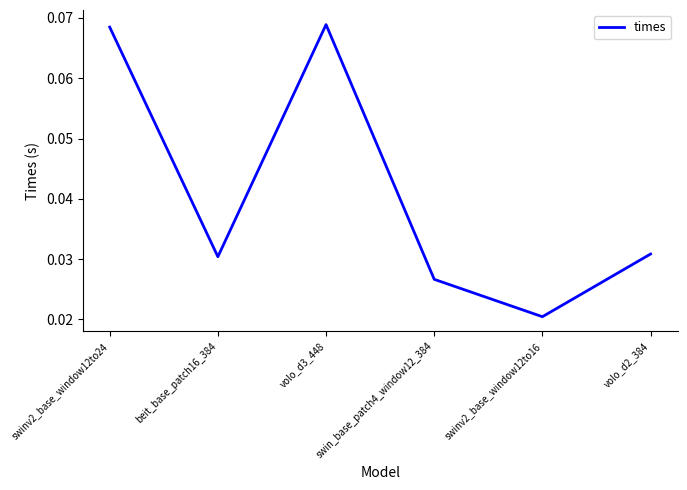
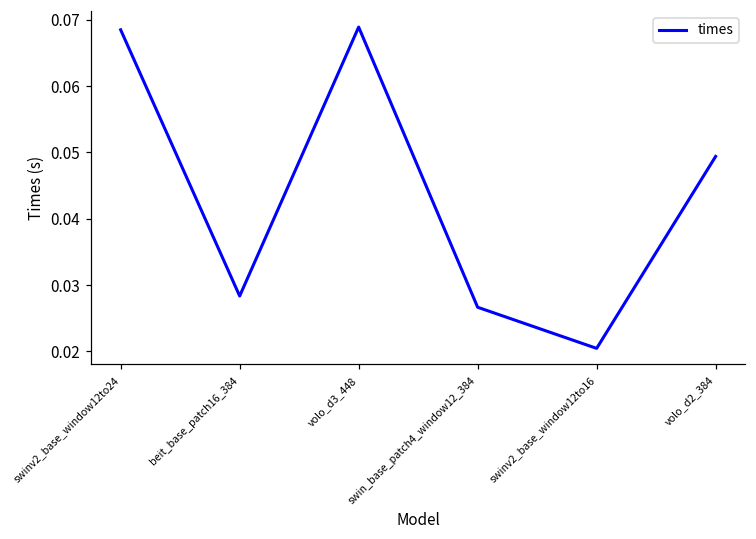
beit_base_patch16_384: 0.030 -> 0.028
volo_d2_384: 0.031 -> 0.049
